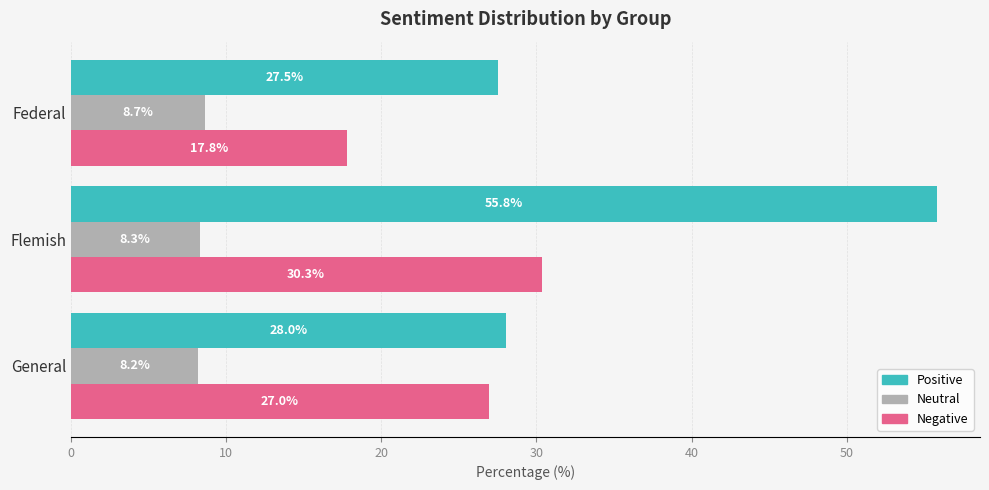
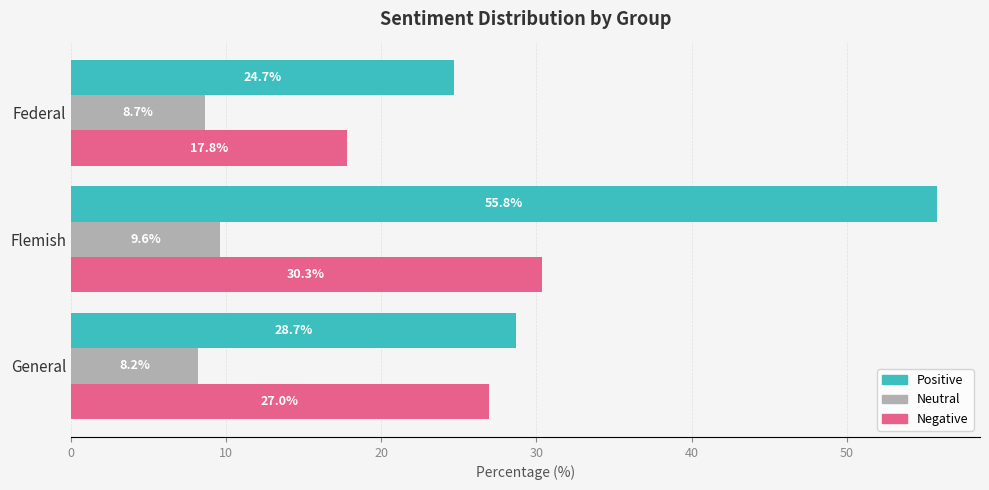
Positive, Federal: 27.5% -> 24.7%
Neutral, Flemish: 8.3% -> 9.6%
Positive, General: 28.0% -> 28.7%
